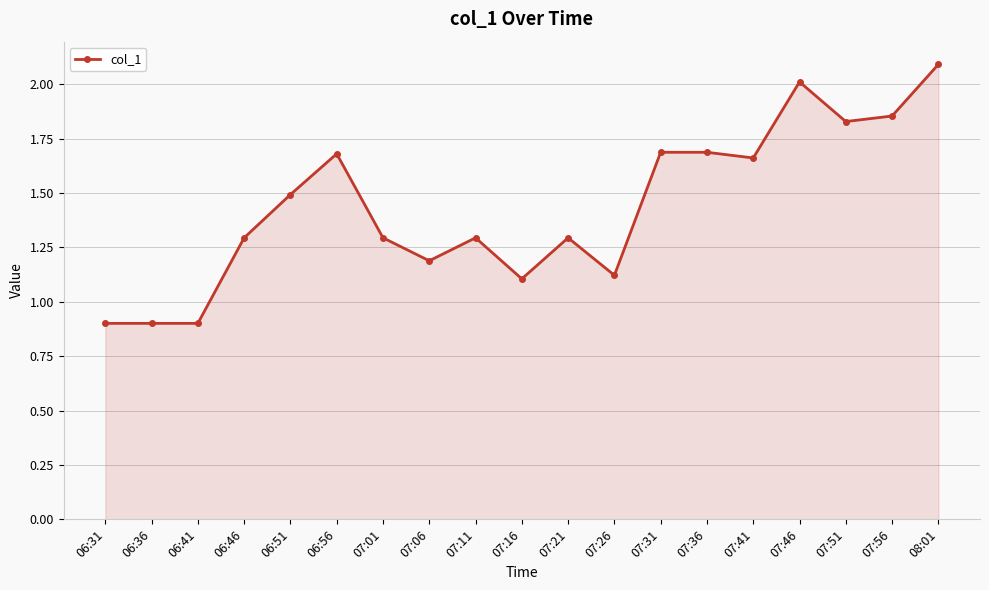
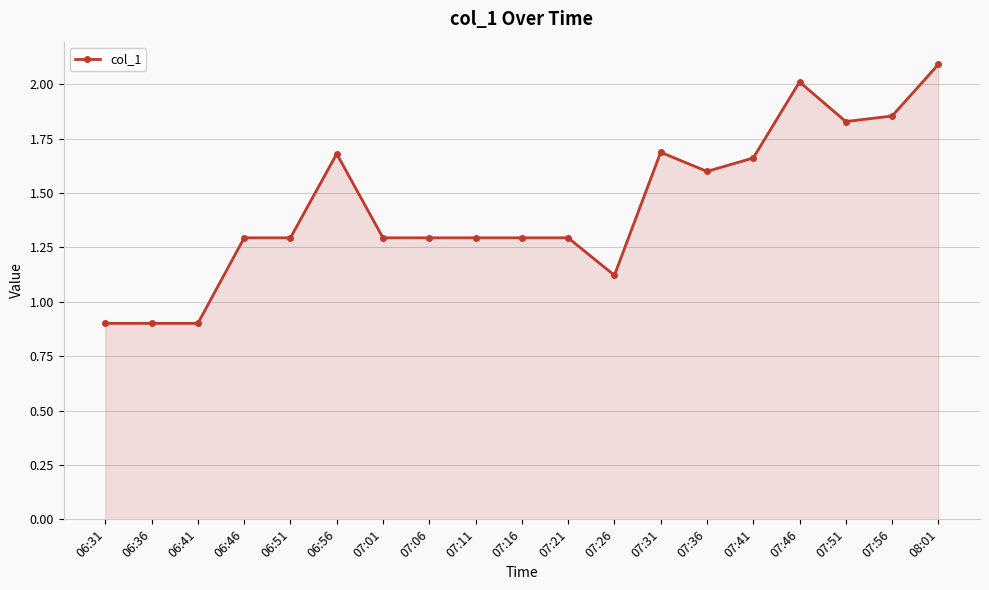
06:51: 1.49 -> 1.29
07:06: 1.19 -> 1.29
07:16: 1.11 -> 1.29
07:36: 1.69 -> 1.60
